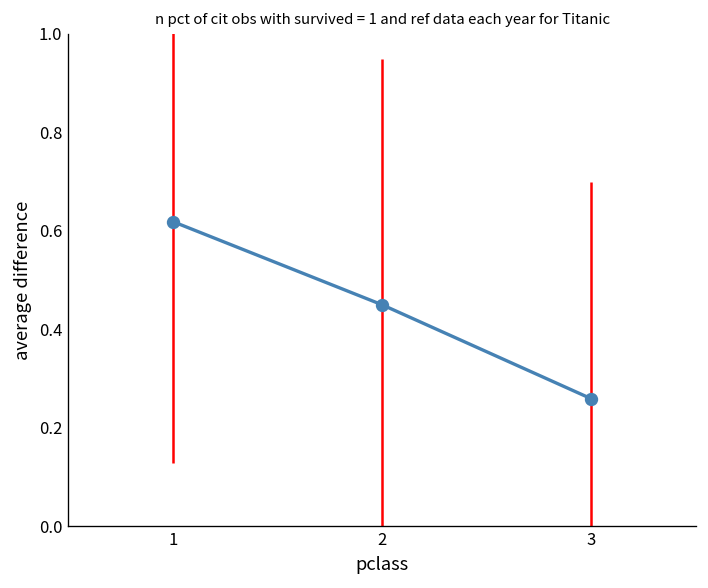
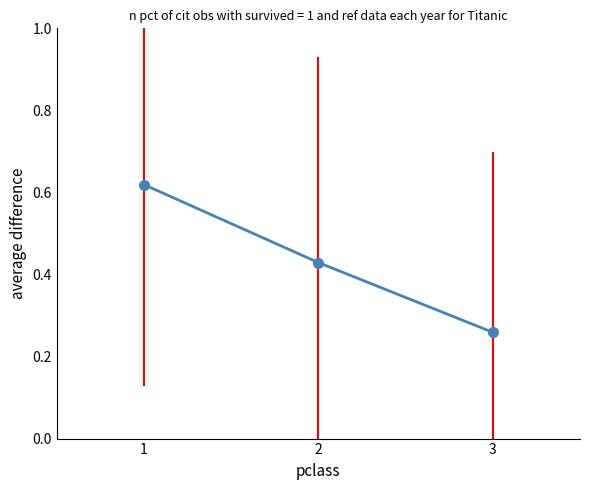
2: 0.45 -> 0.43
